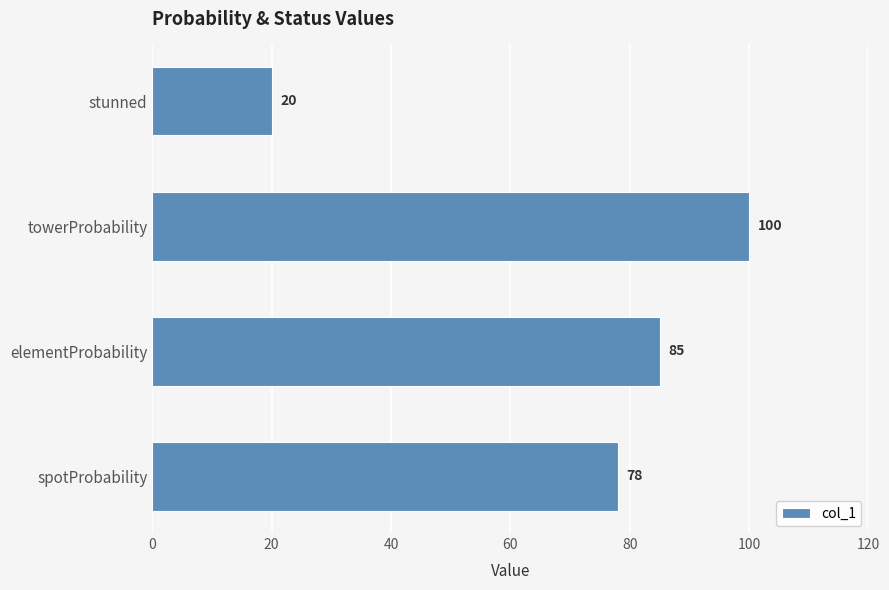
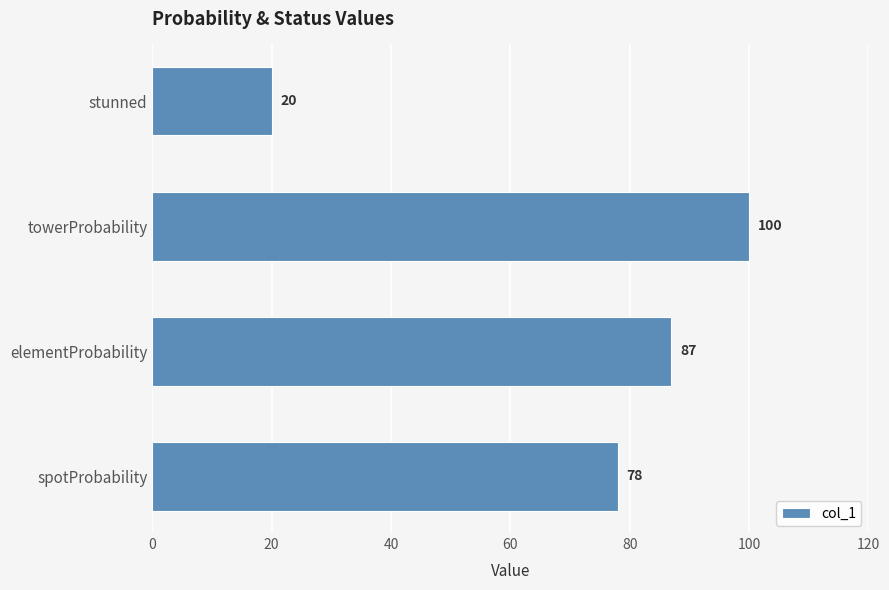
elementProbability: 85 -> 87
